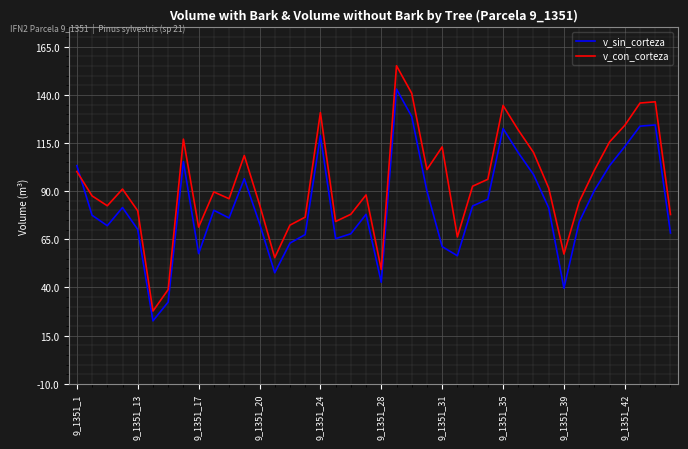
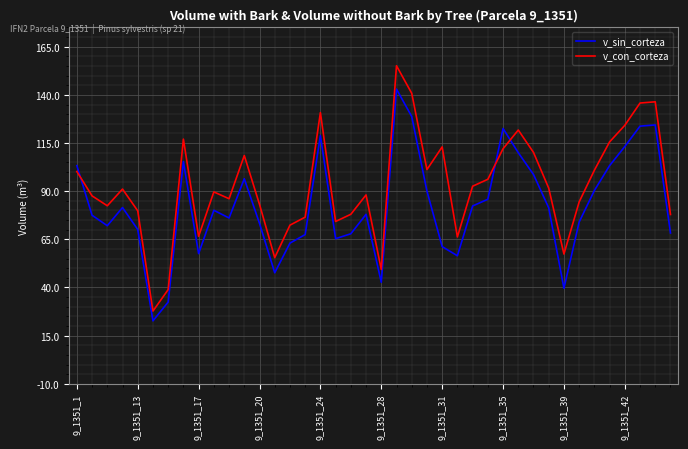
v_con_corteza, 9_1351_17: 71 -> 67
v_con_corteza, 9_1351_35: 135 -> 112
